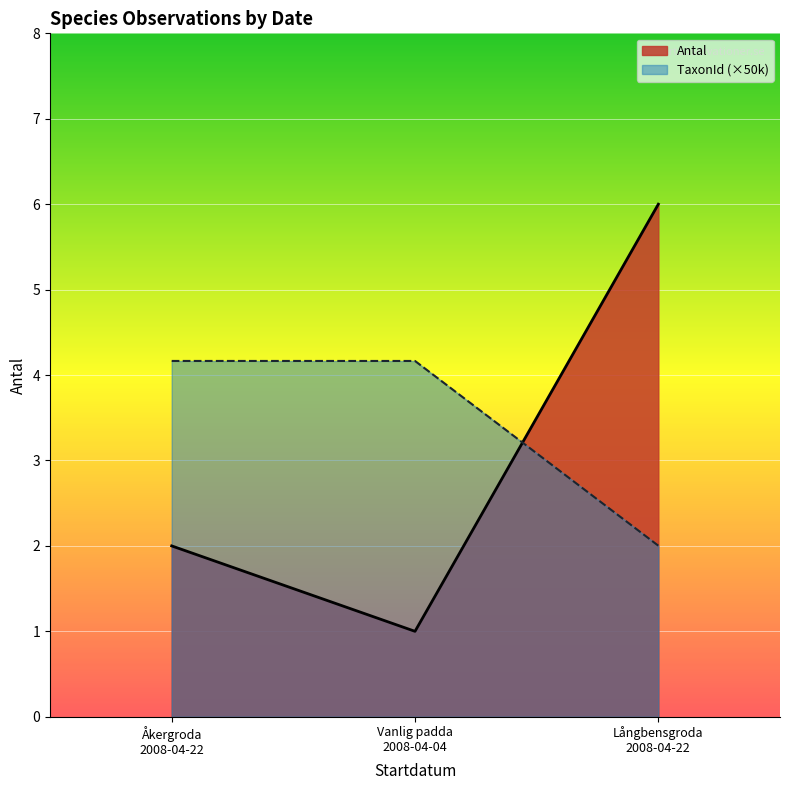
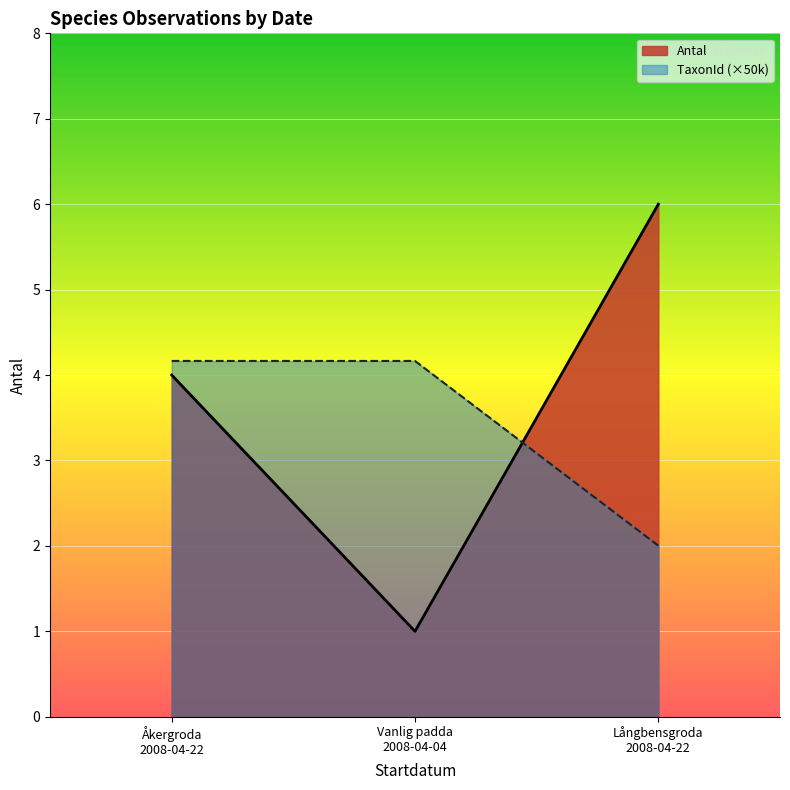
Antal, Åkergroda 2008-04-22: 2 -> 4
